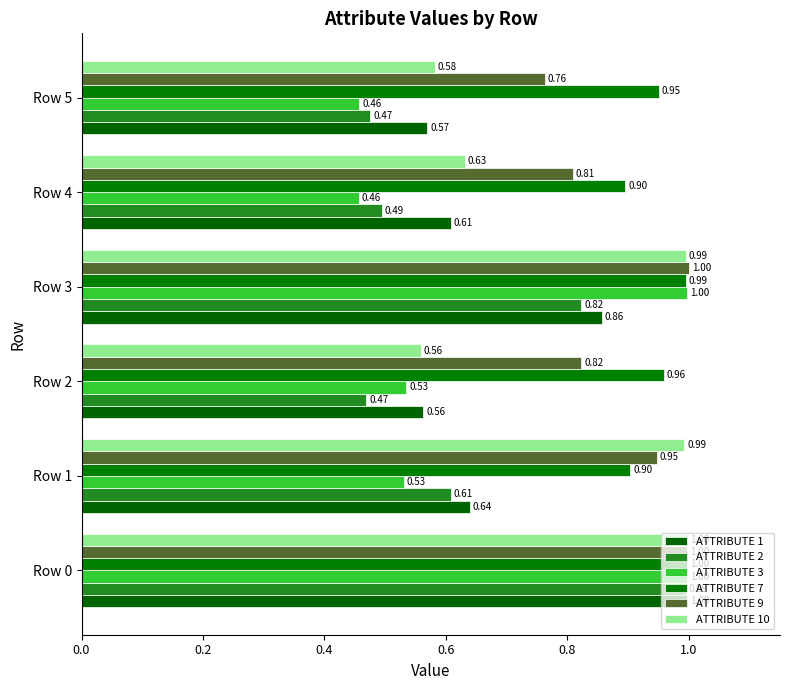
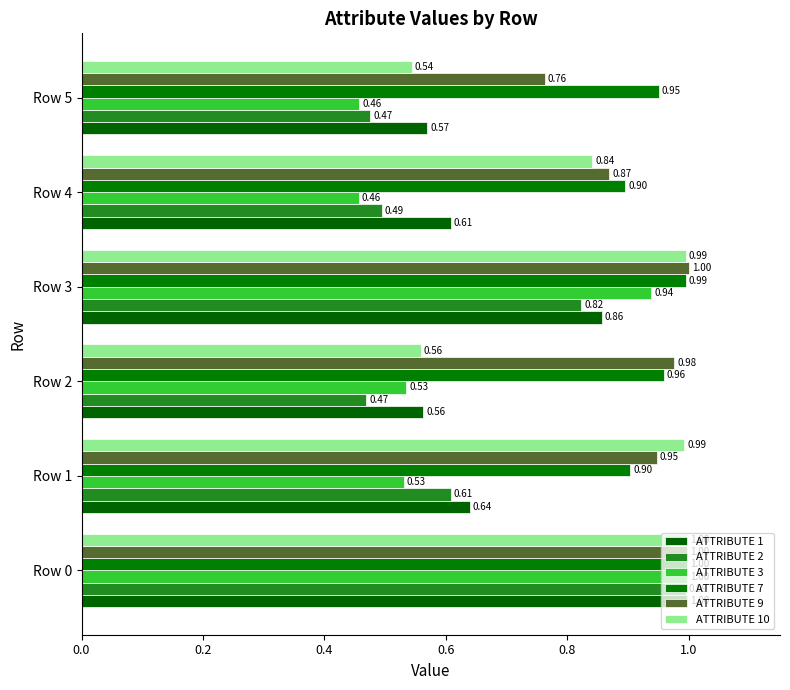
ATTRIBUTE 10, Row 5: 0.58 -> 0.54
ATTRIBUTE 10, Row 4: 0.63 -> 0.84
ATTRIBUTE 9, Row 4: 0.81 -> 0.87
ATTRIBUTE 3, Row 3: 1.00 -> 0.94
ATTRIBUTE 9, Row 2: 0.82 -> 0.98
